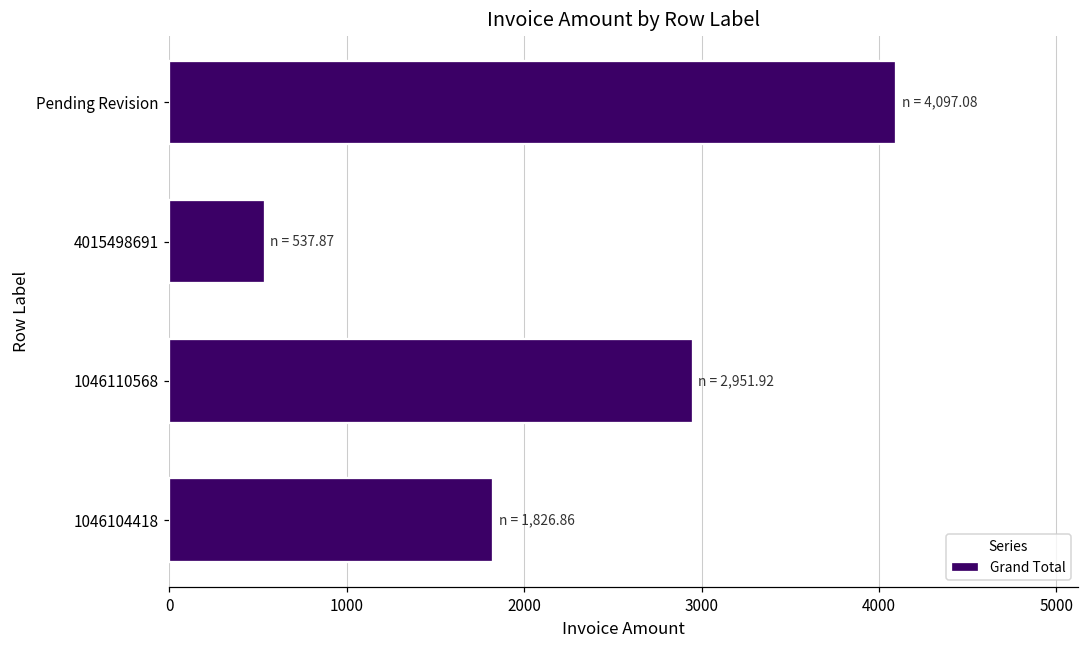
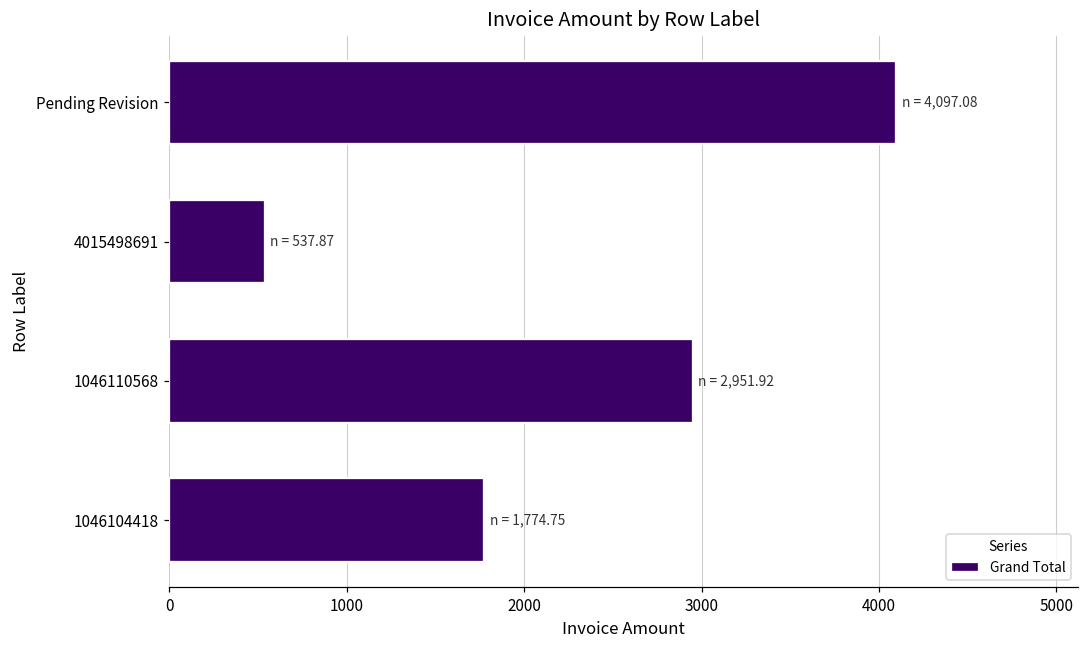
1046104418: 1,826.86 -> 1,774.75
